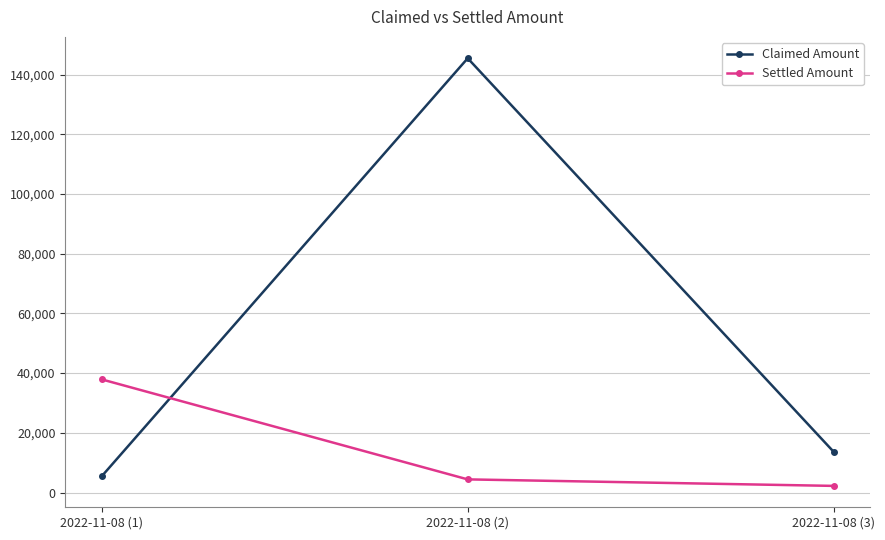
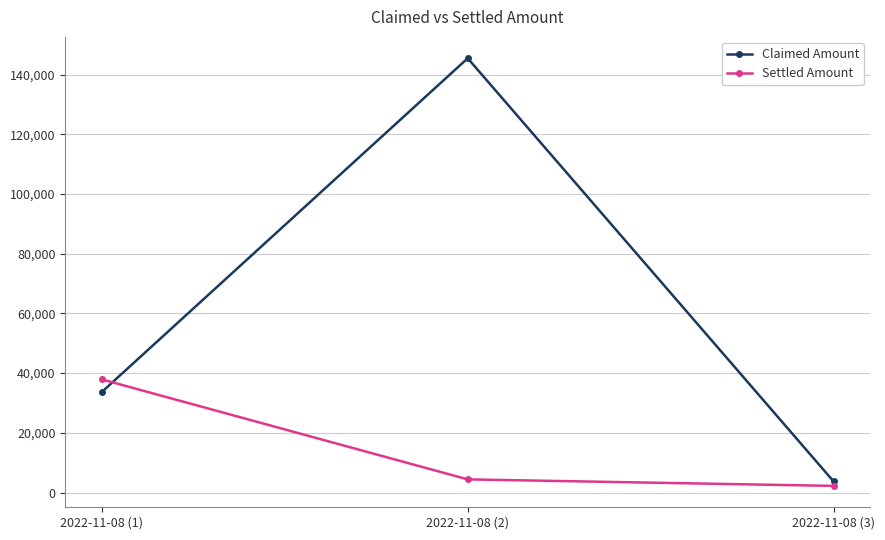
Claimed Amount, 2022-11-08 (1): 5,000 -> 34,000
Claimed Amount, 2022-11-08 (3): 14,000 -> 4,000
